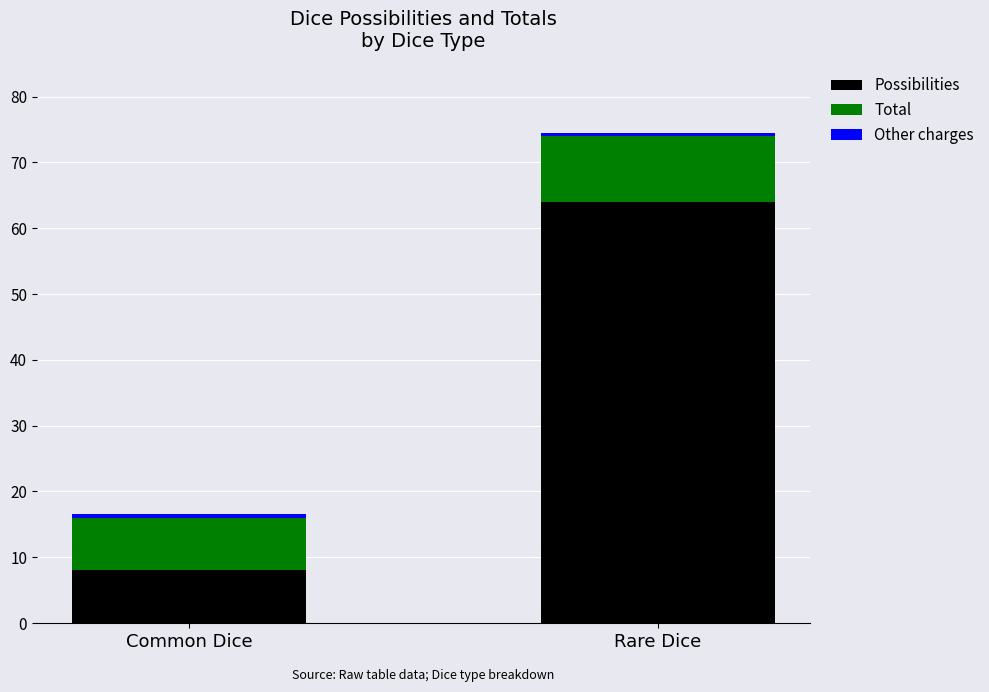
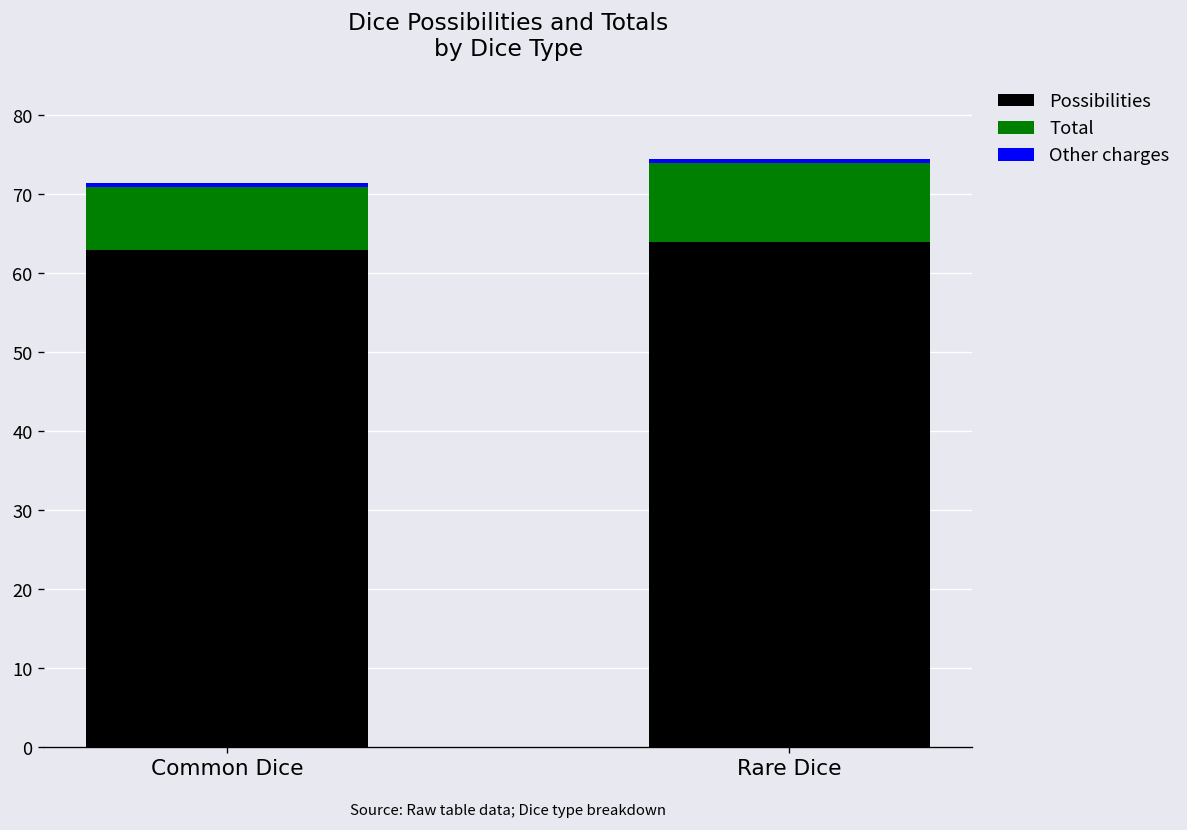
Possibilities, Common Dice: 8 -> 63
